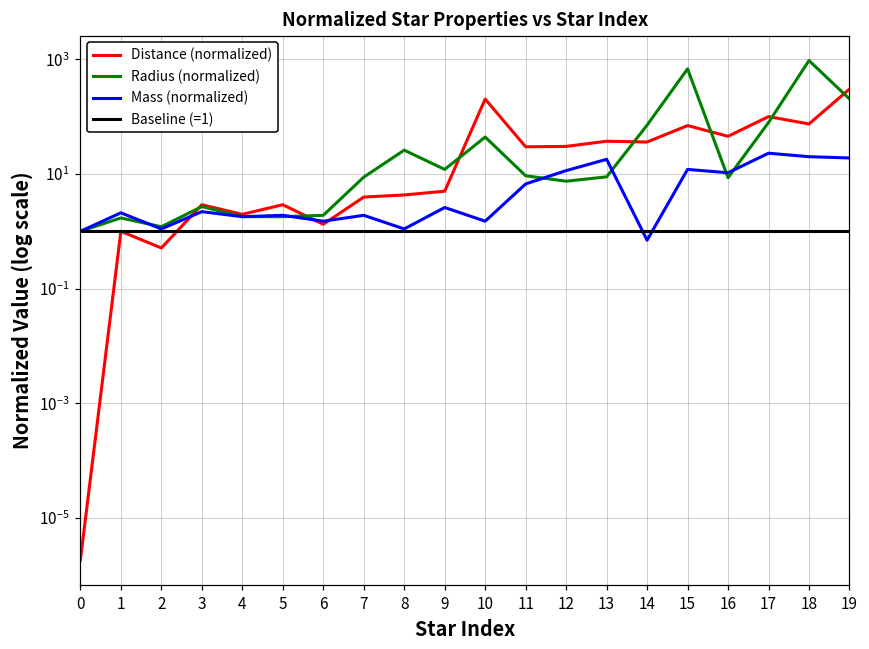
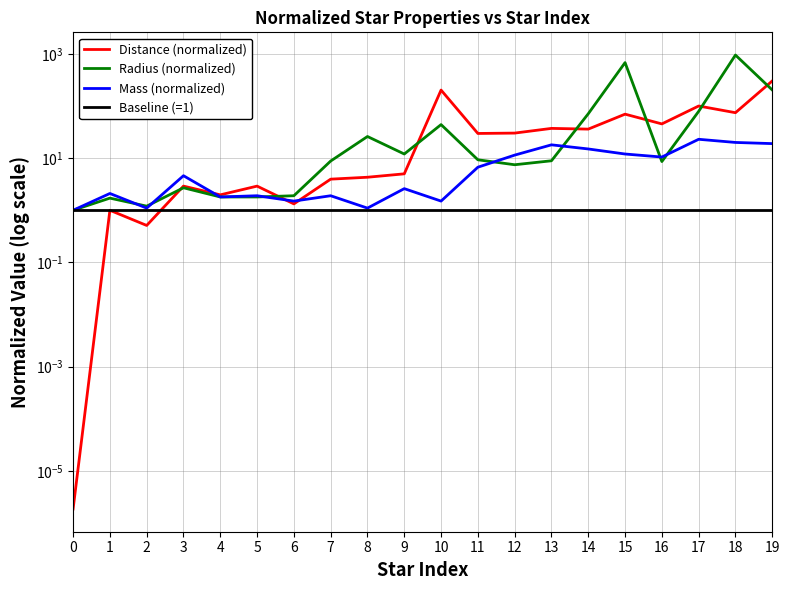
Mass (normalized), 3: 2.2 -> 5
Mass (normalized), 14: 0.7 -> 15
